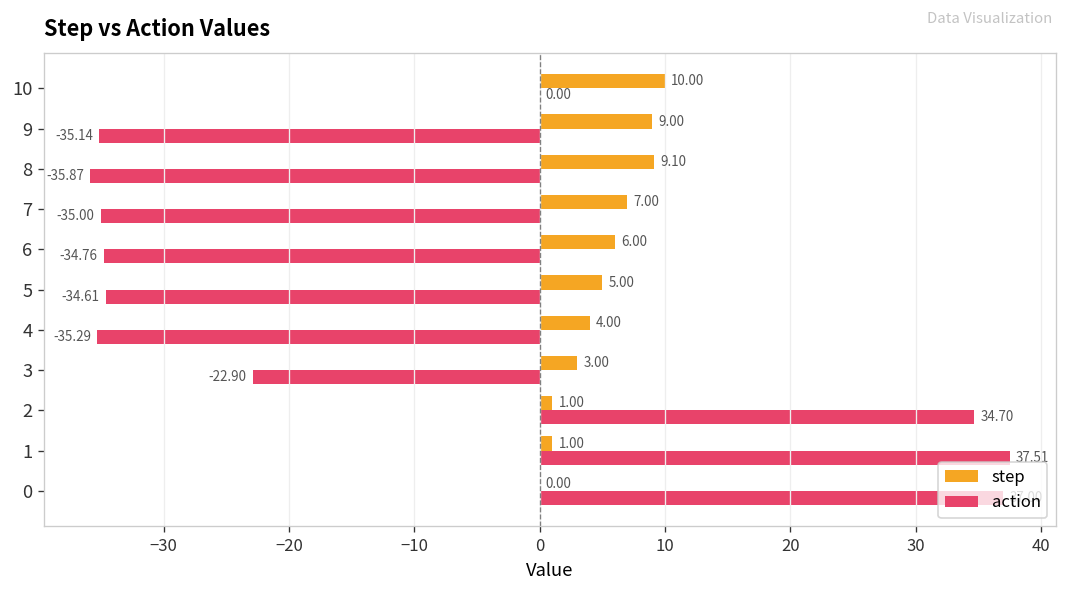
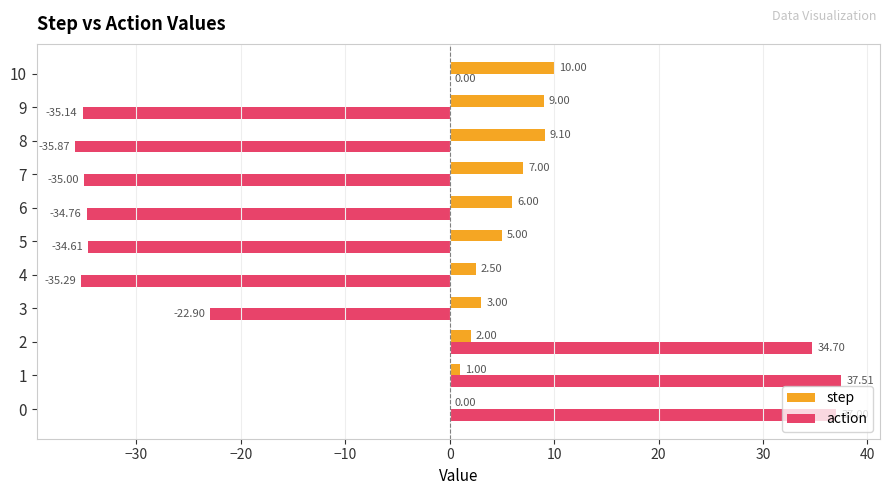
step, 4: 4.00 -> 2.50
step, 2: 1.00 -> 2.00
